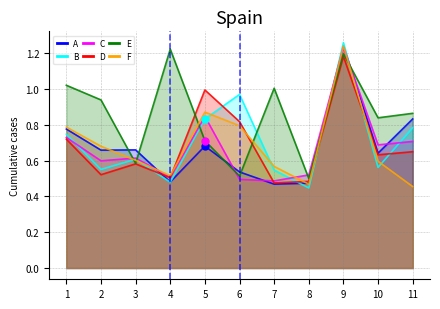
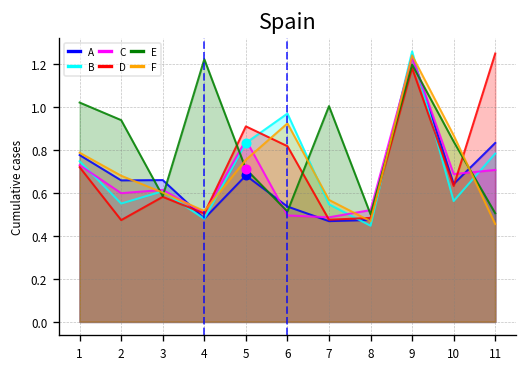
D, 2: 0.52 -> 0.47
D, 5: 0.99 -> 0.91
F, 5: 0.87 -> 0.75
F, 6: 0.79 -> 0.92
F, 10: 0.60 -> 0.87
D, 11: 0.65 -> 1.25
E, 11: 0.86 -> 0.51
